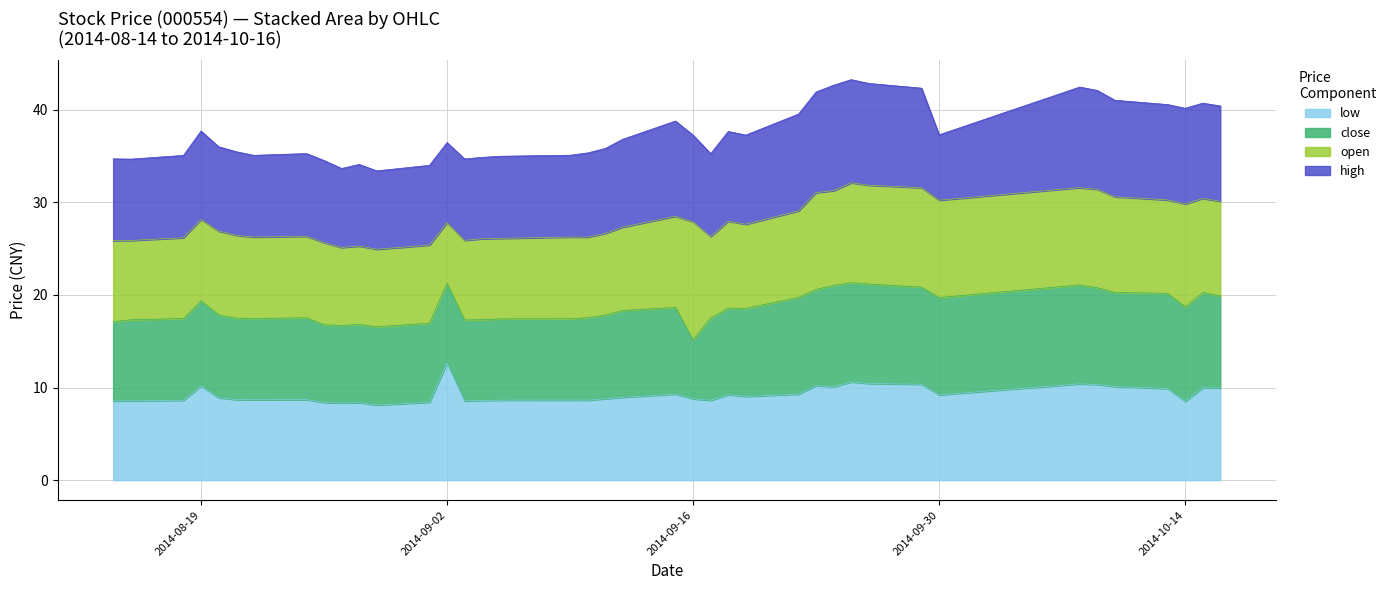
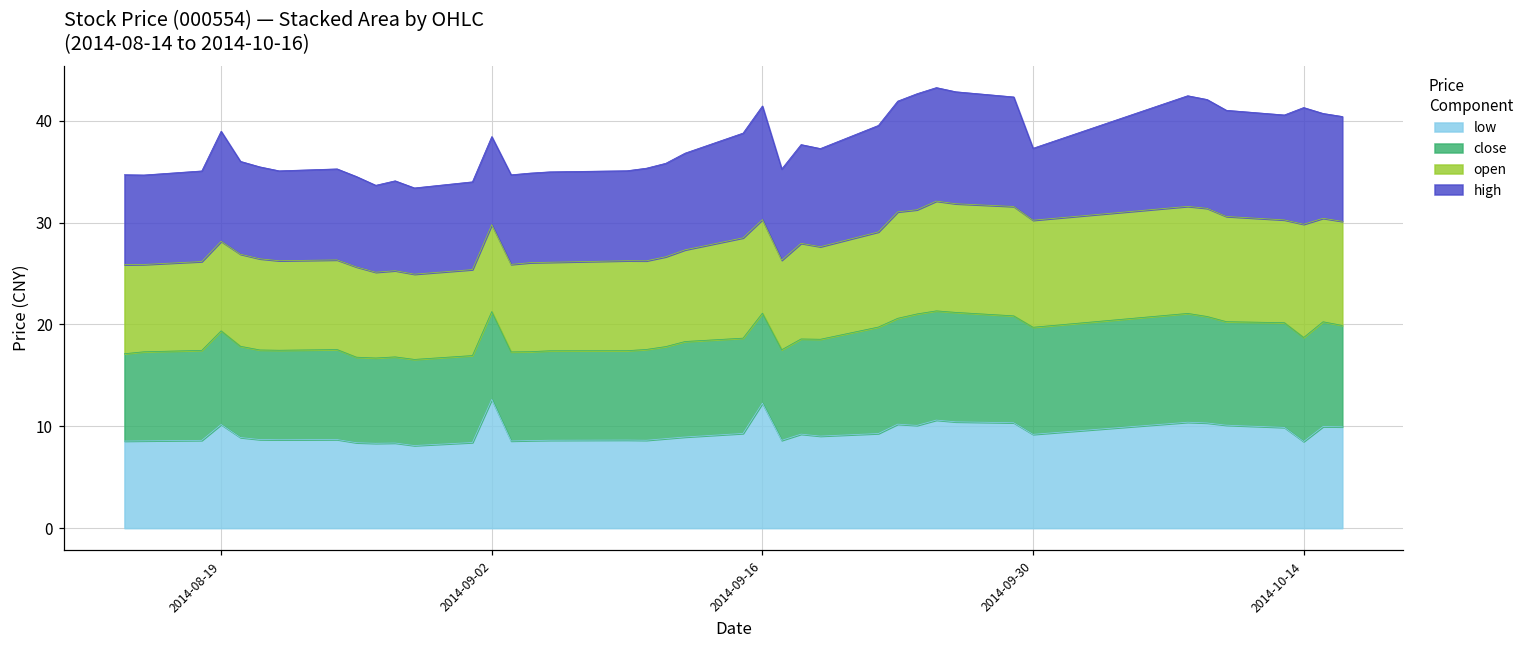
high, 2014-08-19: 10 -> 11
open, 2014-09-02: 7 -> 9
low, 2014-09-16: 9 -> 12
close, 2014-09-16: 6 -> 9
open, 2014-09-16: 13 -> 9
high, 2014-09-16: 9 -> 11
high, 2014-10-14: 10 -> 11
